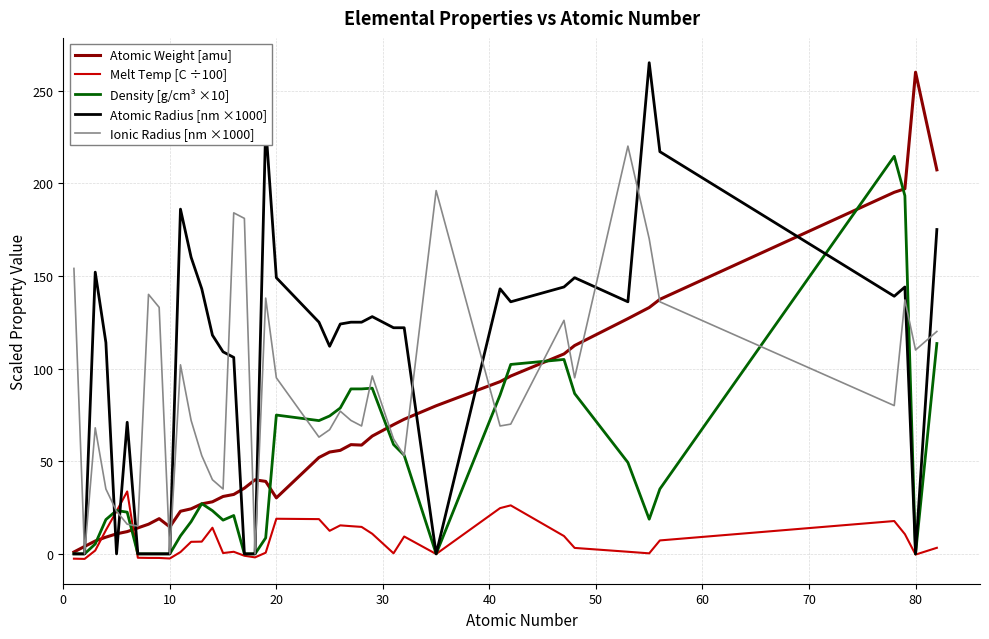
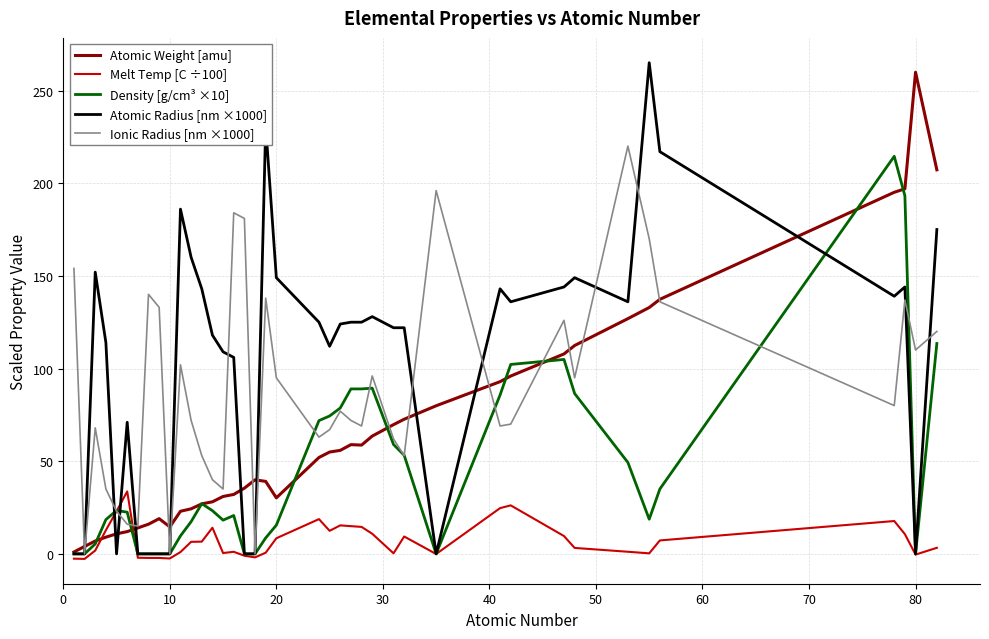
Melt Temp [C ÷100], 20: 19 -> 8
Density [g/cm³ ×10], 20: 75 -> 16
